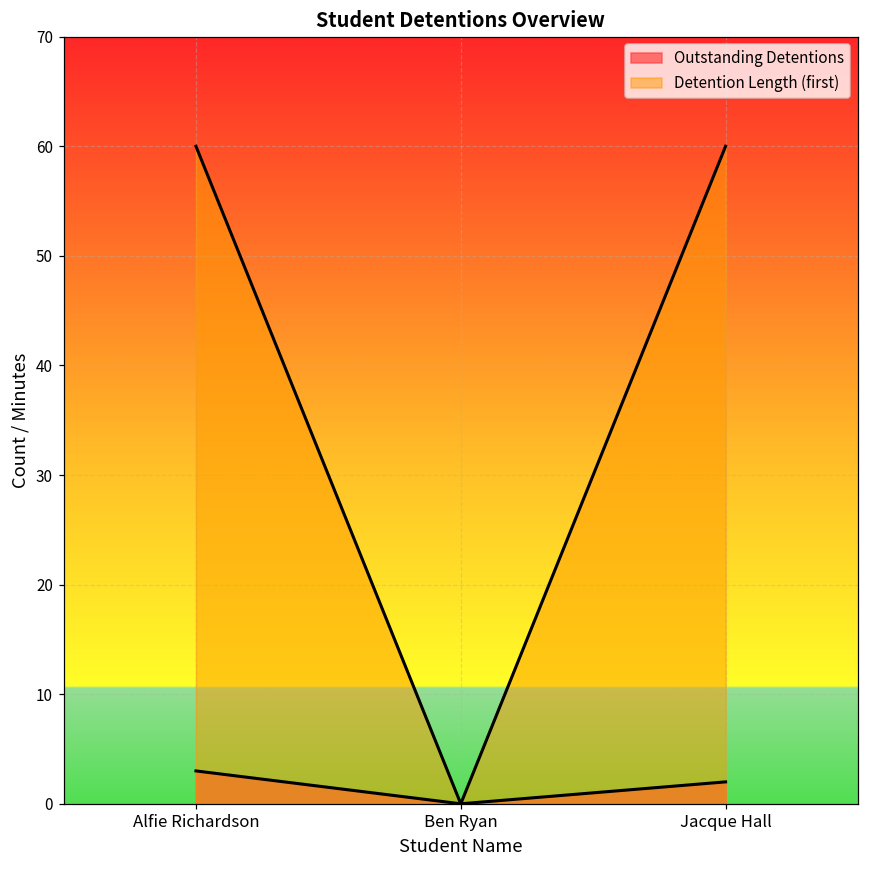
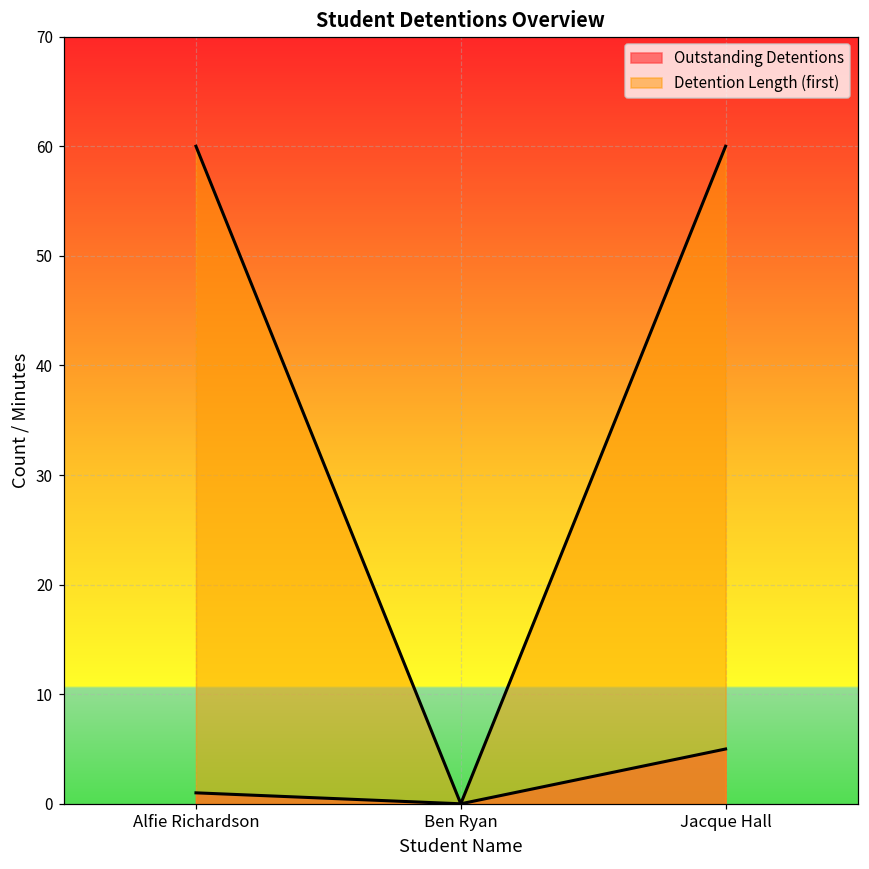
Outstanding Detentions, Alfie Richardson: 3 -> 1
Outstanding Detentions, Jacque Hall: 2 -> 5
